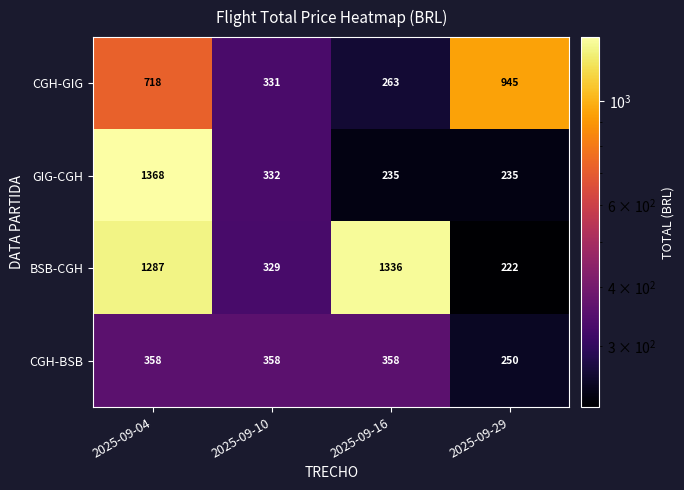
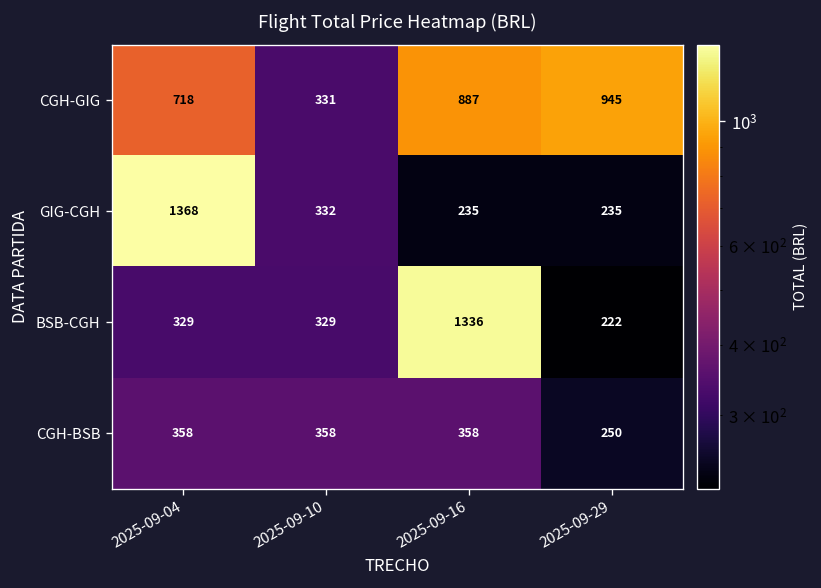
CGH-GIG, 2025-09-16: 263 -> 887
BSB-CGH, 2025-09-04: 1287 -> 329
